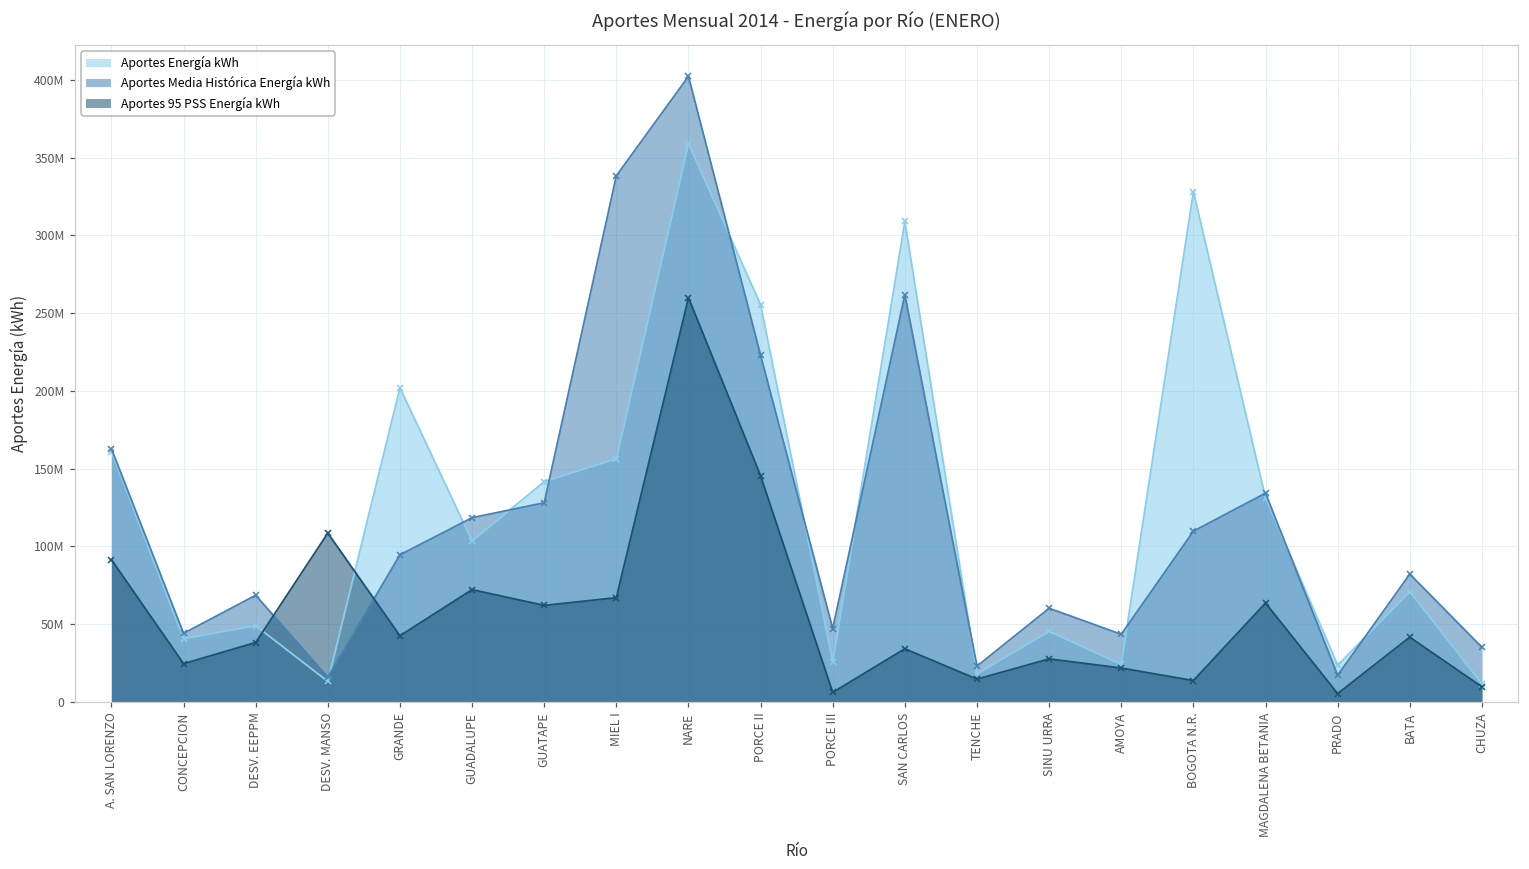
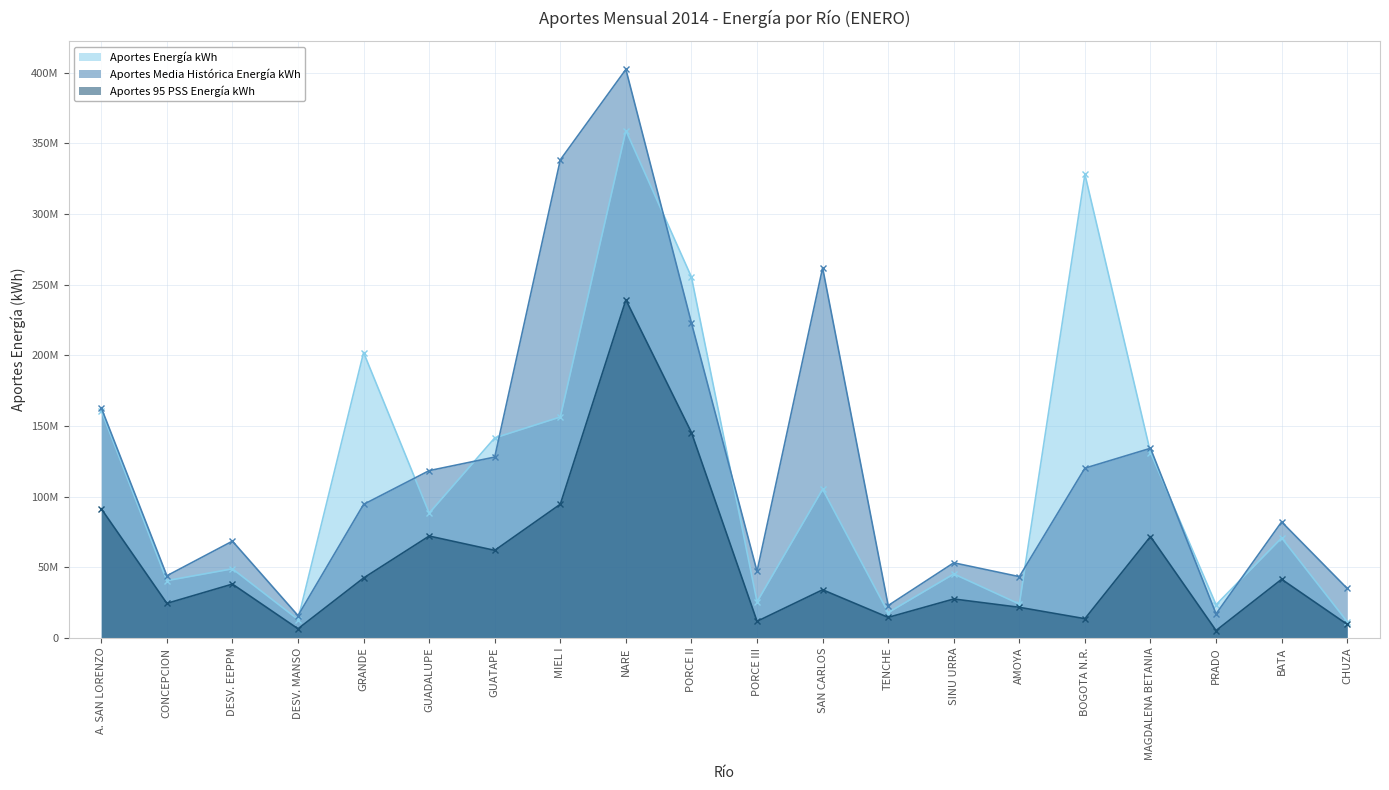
Aportes 95 PSS Energía kWh, DESV. MANSO: 109000000 -> 7000000
Aportes Energía kWh, GUADALUPE: 103000000 -> 88000000
Aportes 95 PSS Energía kWh, MIEL I: 67000000 -> 95000000
Aportes 95 PSS Energía kWh, NARE: 260000000 -> 239000000
Aportes 95 PSS Energía kWh, PORCE III: 6000000 -> 12000000
Aportes Energía kWh, SAN CARLOS: 309000000 -> 105000000
Aportes Media Histórica Energía kWh, SINU URRA: 60000000 -> 53000000
Aportes Media Histórica Energía kWh, BOGOTA N.R.: 110000000 -> 120000000
Aportes 95 PSS Energía kWh, MAGDALENA BETANIA: 64000000 -> 72000000
